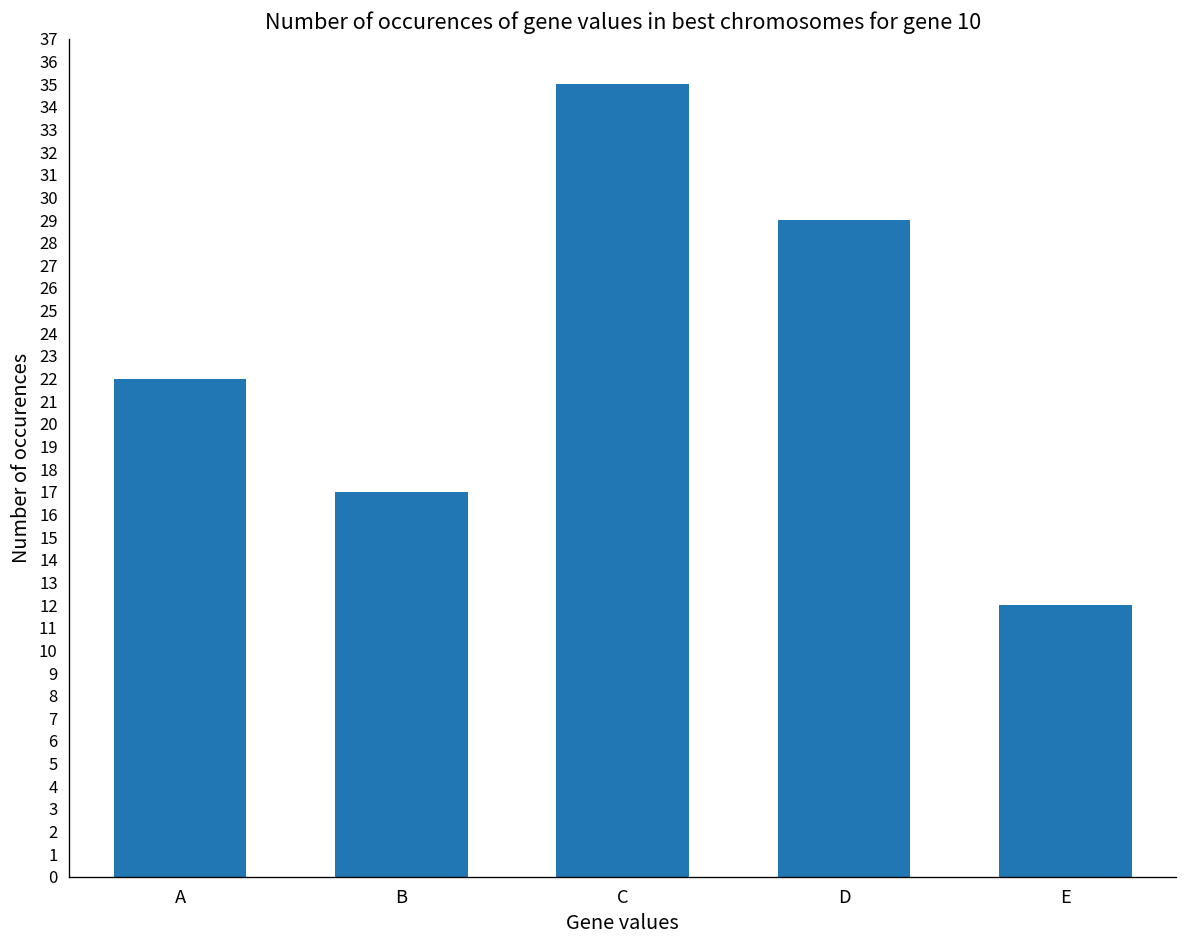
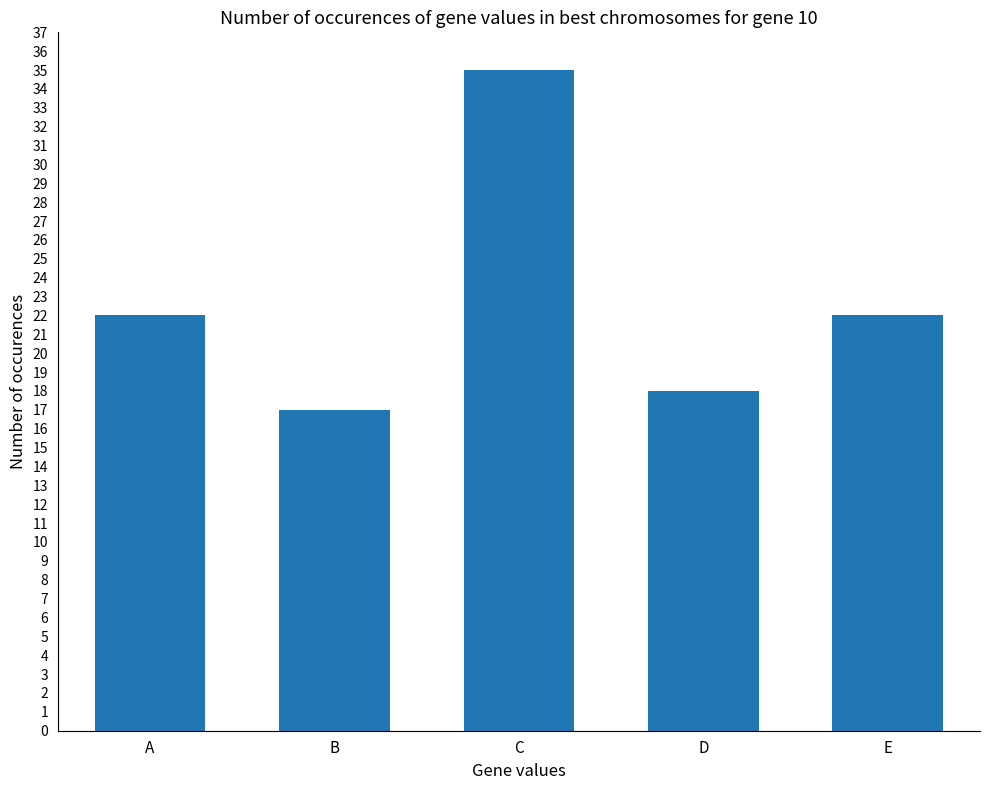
D: 29 -> 18
E: 12 -> 22
